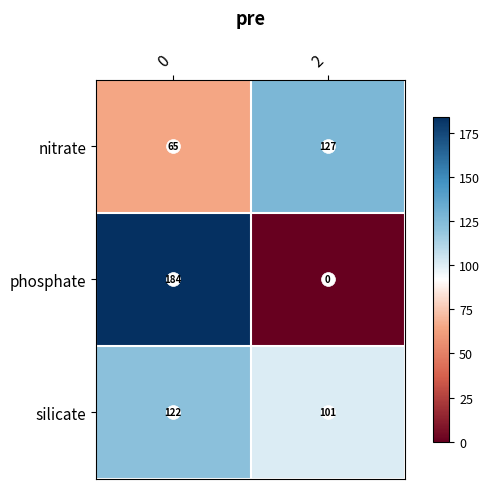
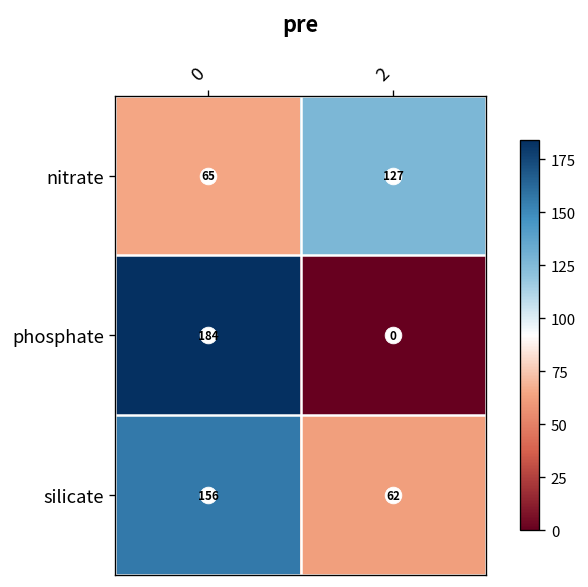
silicate, 0: 122 -> 156
silicate, 2: 101 -> 62
